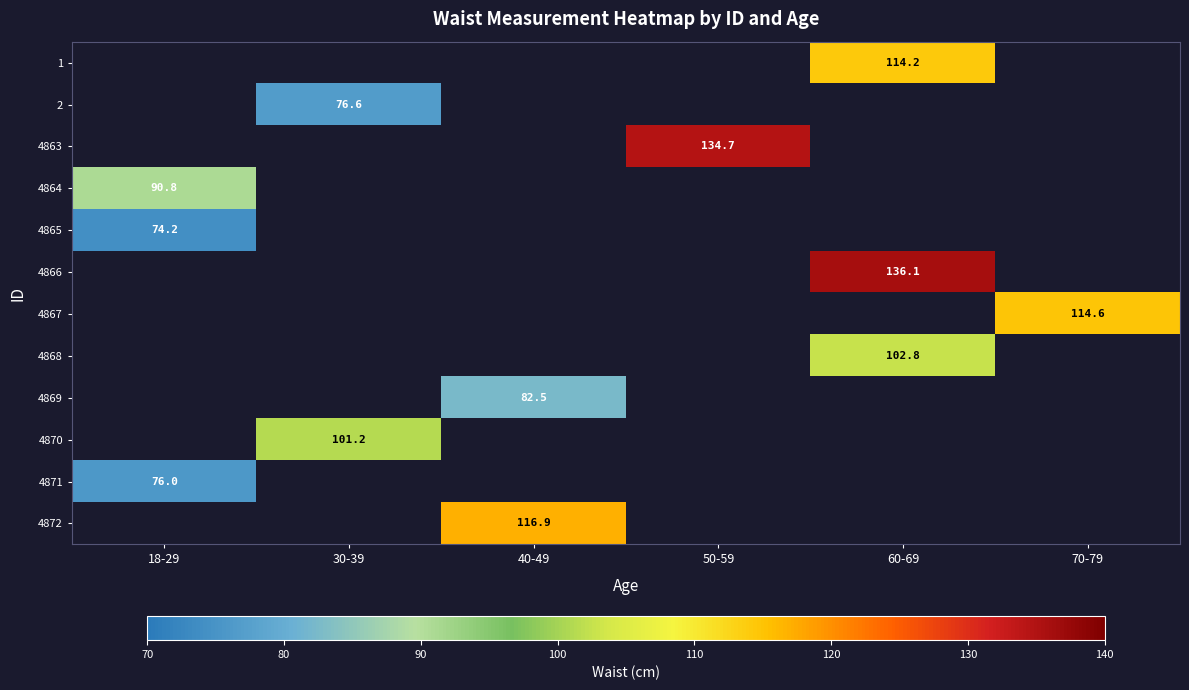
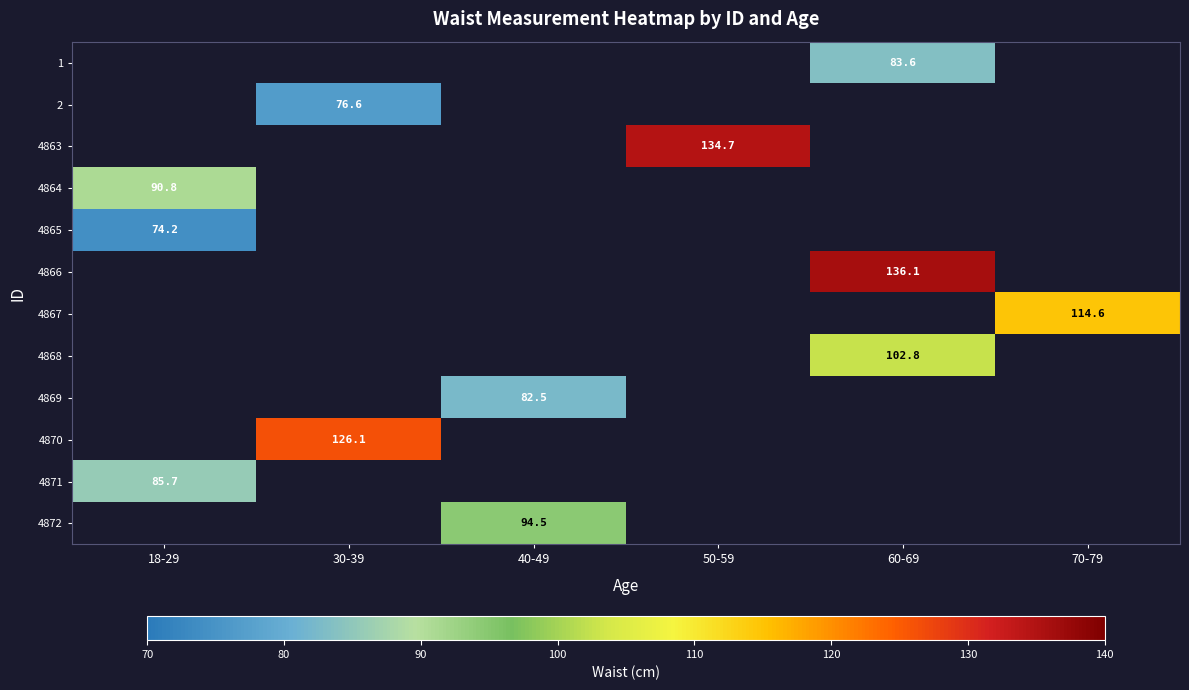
1, 60-69: 114.2 -> 83.6
4870, 30-39: 101.2 -> 126.1
4871, 18-29: 76.0 -> 85.7
4872, 40-49: 116.9 -> 94.5
